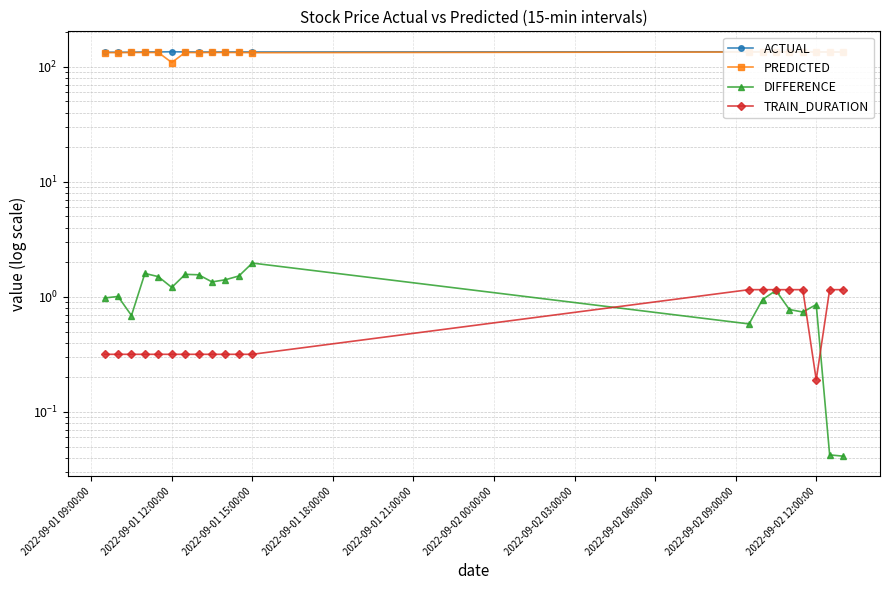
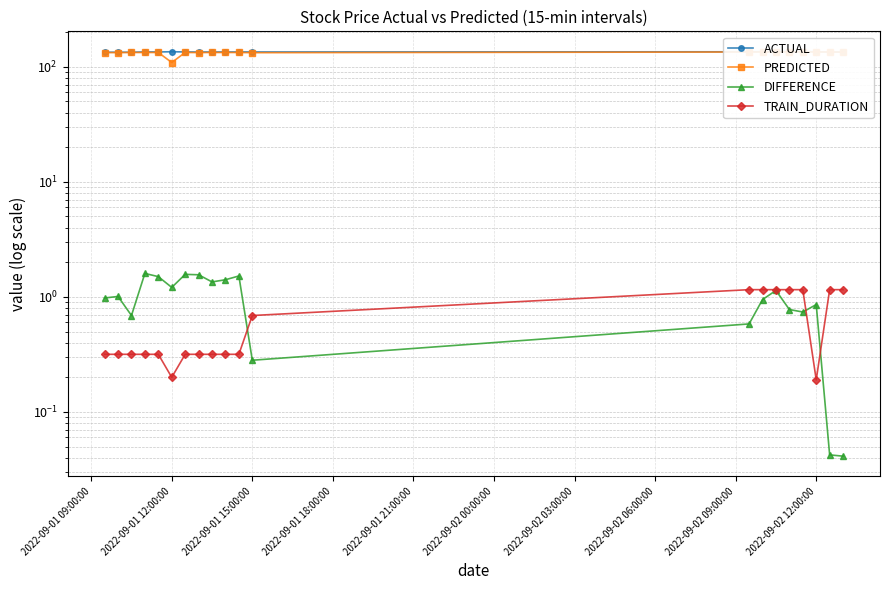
TRAIN_DURATION, 2022-09-01 12:00:00: 0.32 -> 0.20
DIFFERENCE, 2022-09-01 15:00:00: 2.0 -> 0.28
TRAIN_DURATION, 2022-09-01 15:00:00: 0.32 -> 0.7
